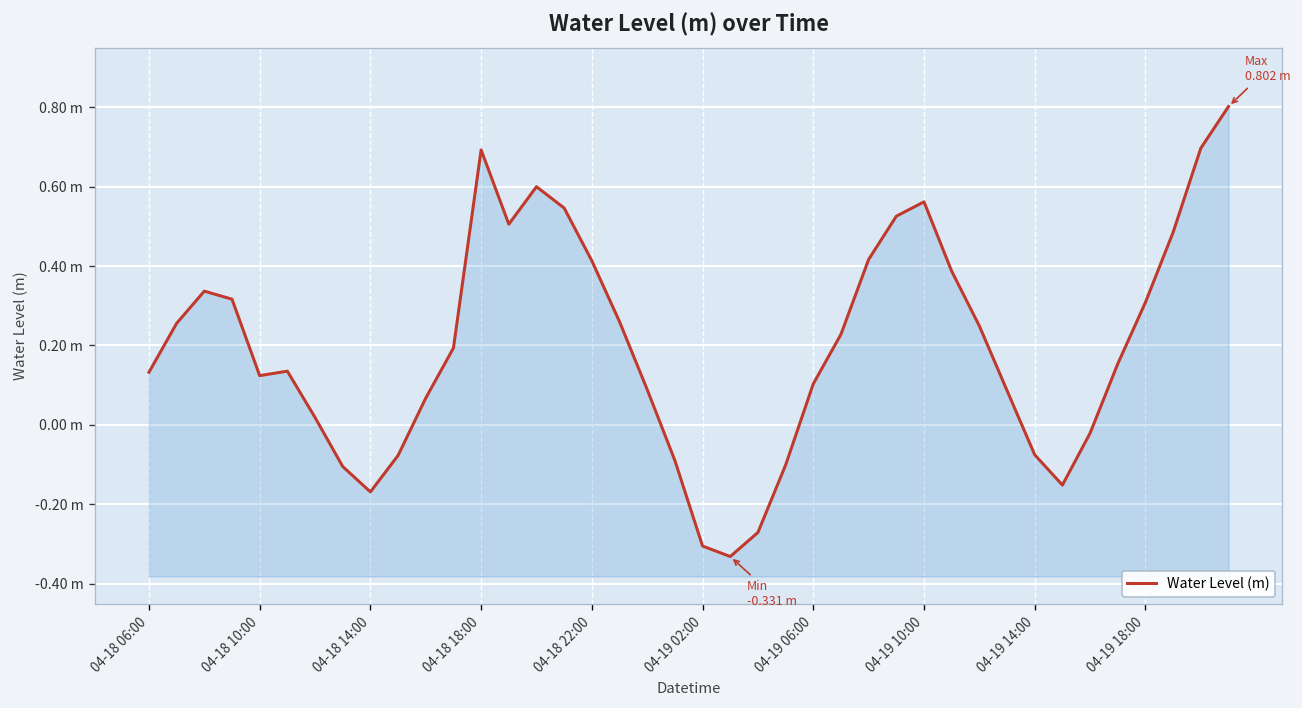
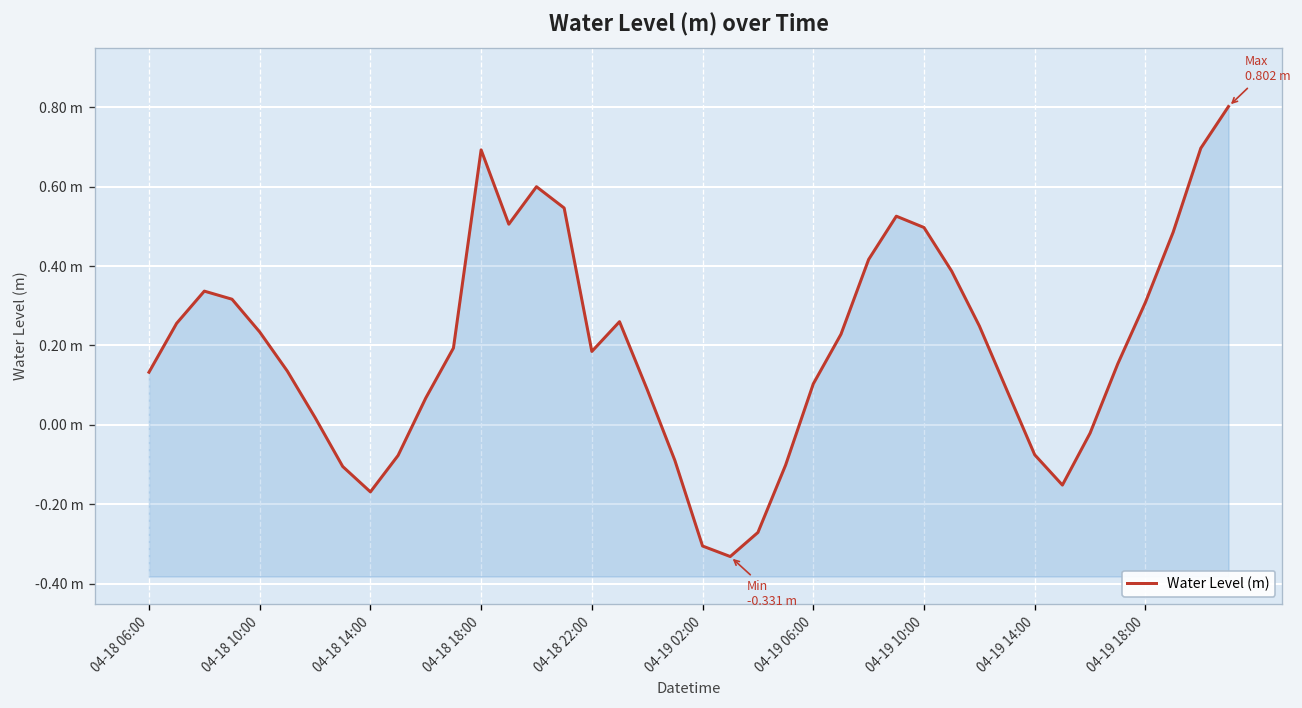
04-18 10:00: 0.12 m -> 0.23 m
04-18 22:00: 0.41 m -> 0.19 m
04-19 10:00: 0.56 m -> 0.50 m
